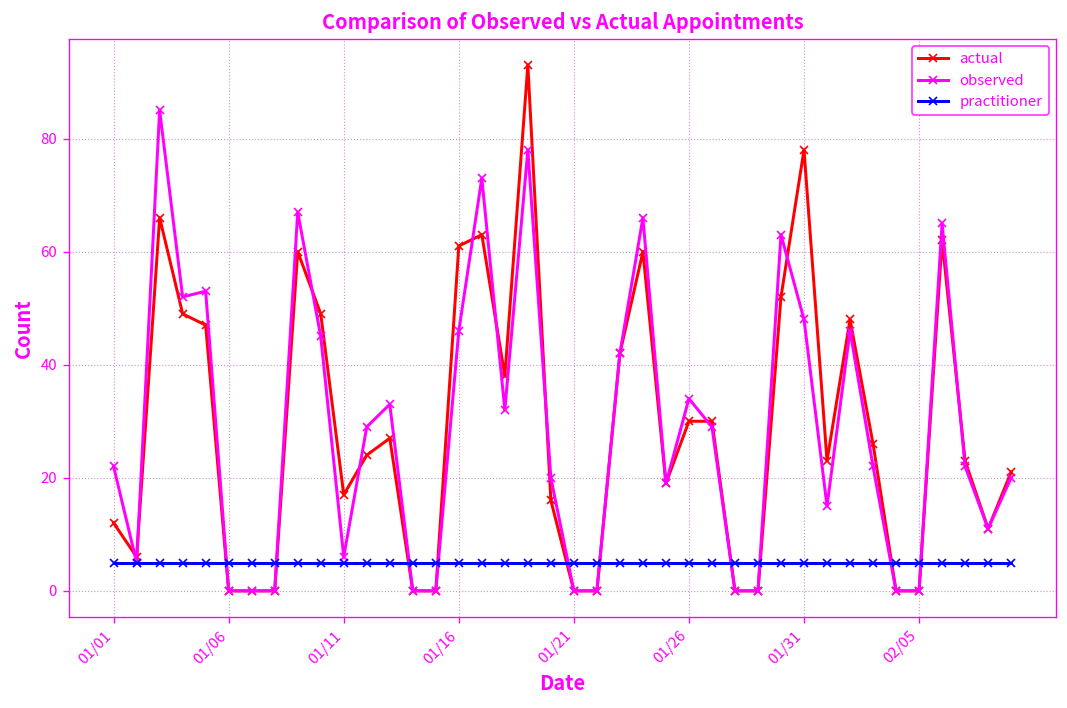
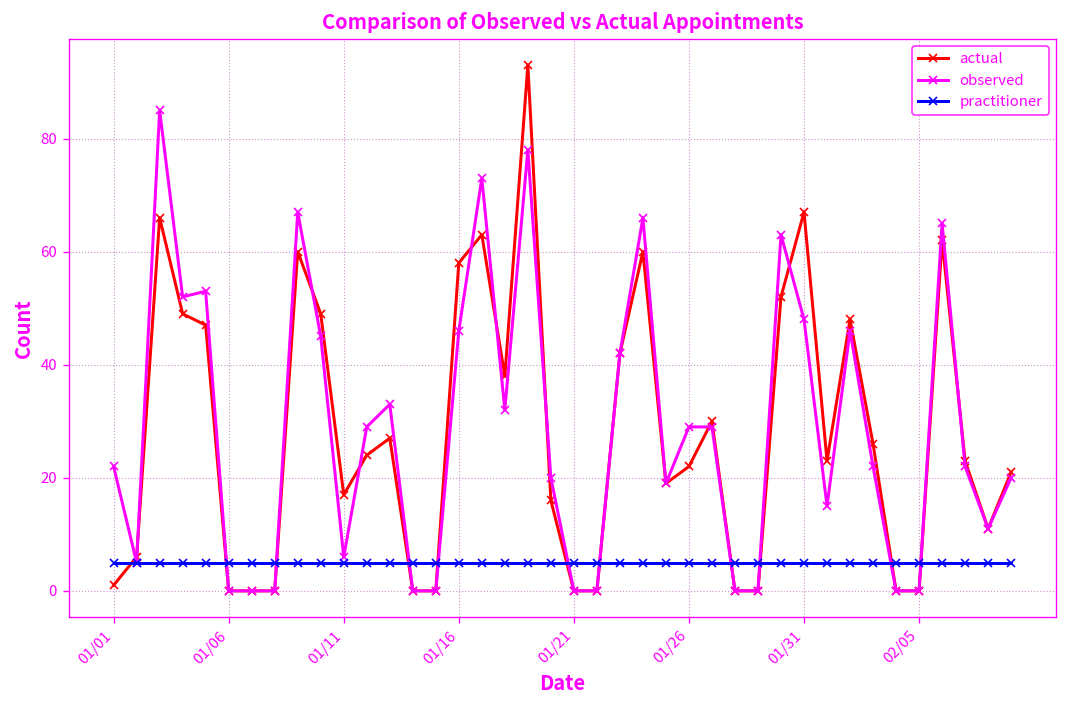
actual, 01/01: 12 -> 1
actual, 01/16: 61 -> 58
actual, 01/26: 30 -> 22
observed, 01/26: 34 -> 29
actual, 01/31: 78 -> 67
